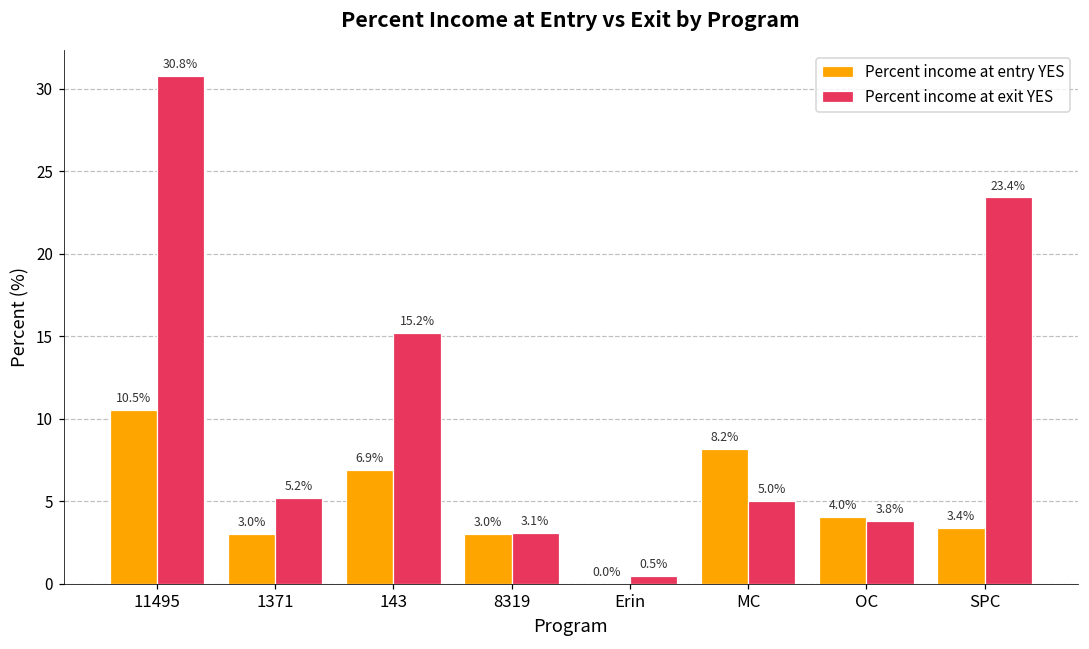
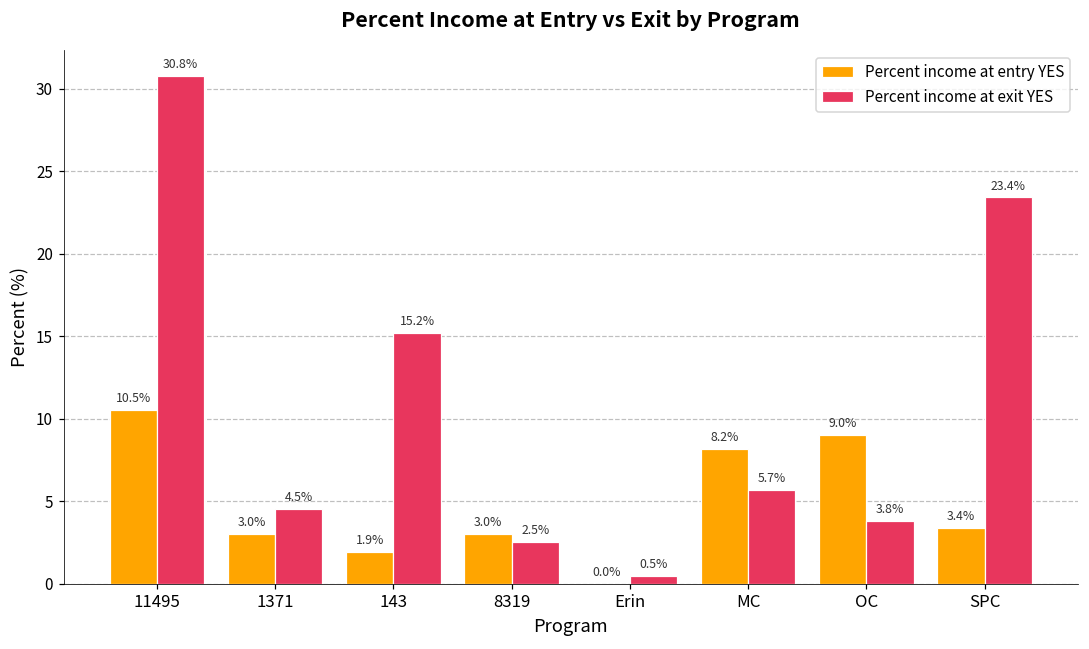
Percent income at exit YES, 1371: 5.2% -> 4.5%
Percent income at entry YES, 143: 6.9% -> 1.9%
Percent income at exit YES, 8319: 3.1% -> 2.5%
Percent income at exit YES, MC: 5.0% -> 5.7%
Percent income at entry YES, OC: 4.0% -> 9.0%
